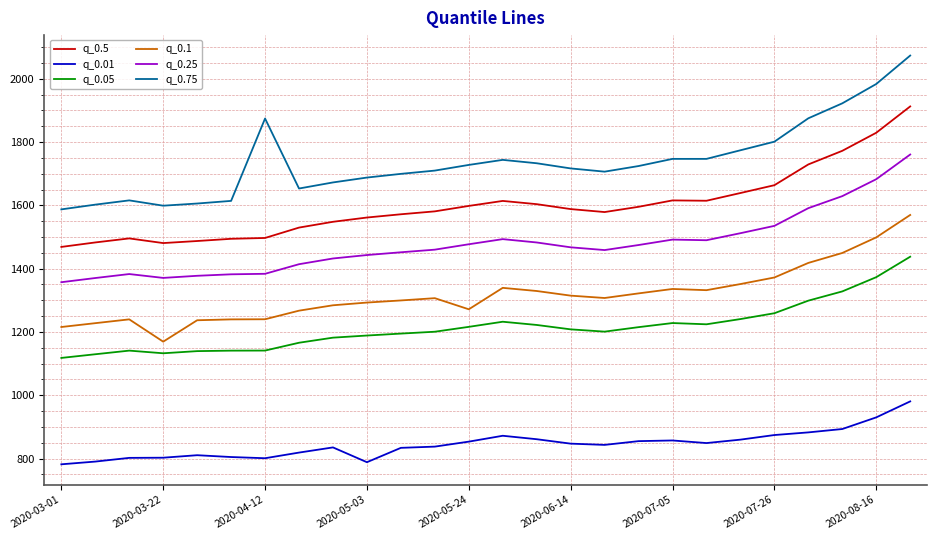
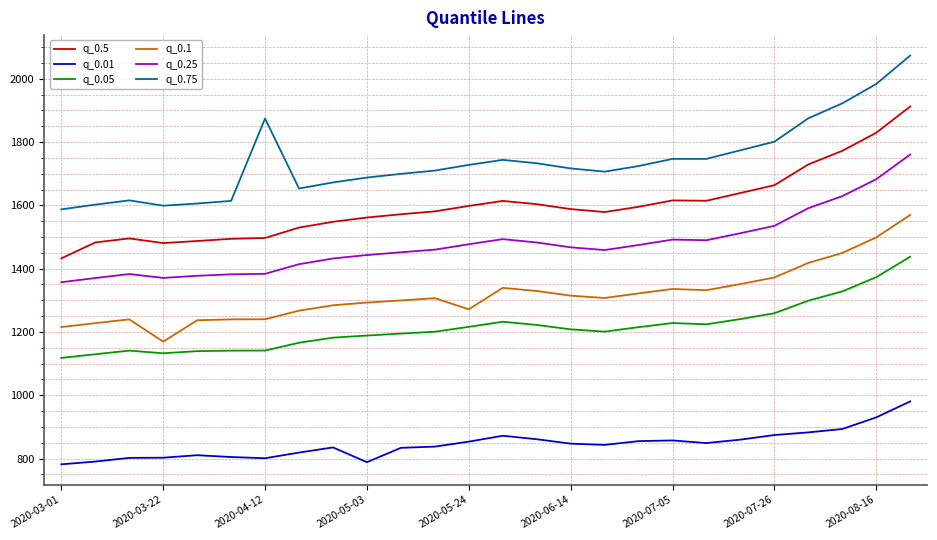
q_0.5, 2020-03-01: 1470 -> 1430
